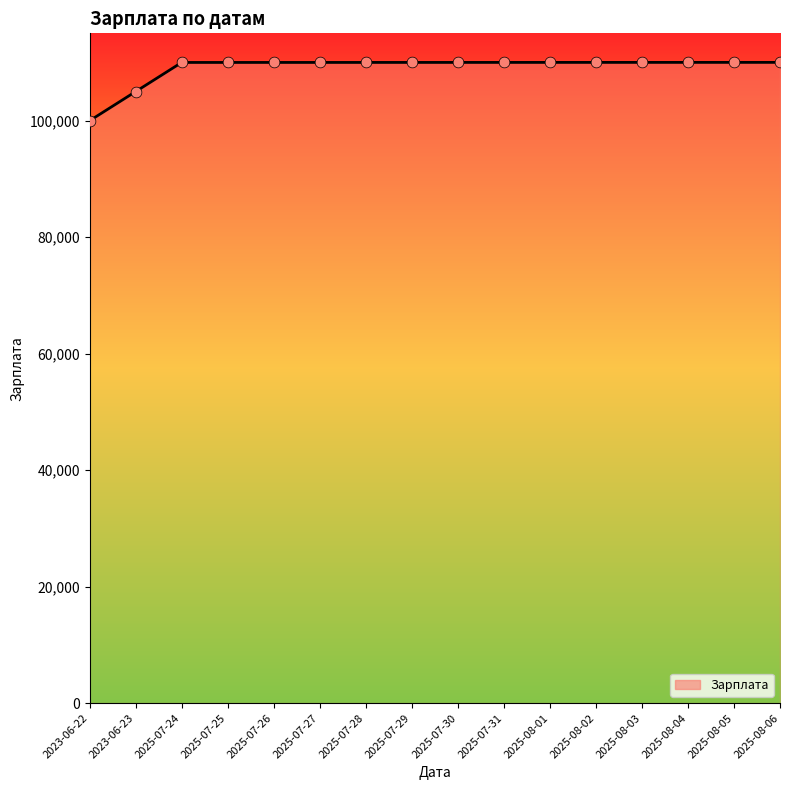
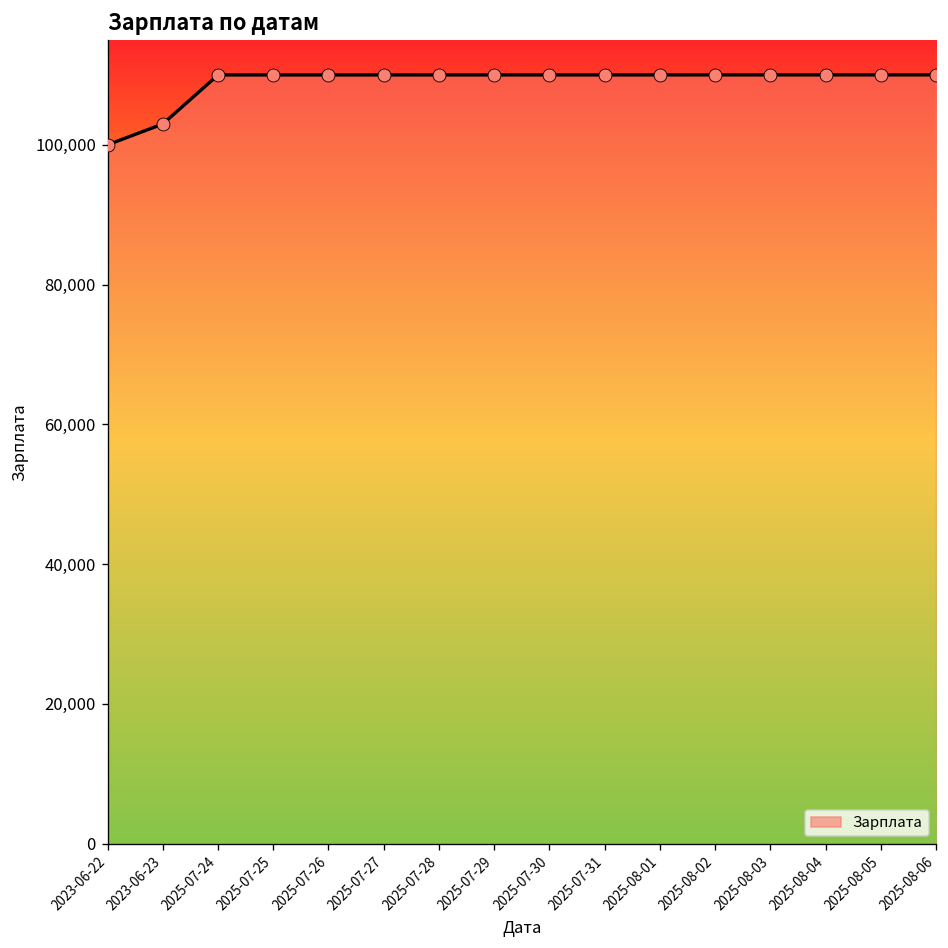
2023-06-23: 105,000 -> 103,000
